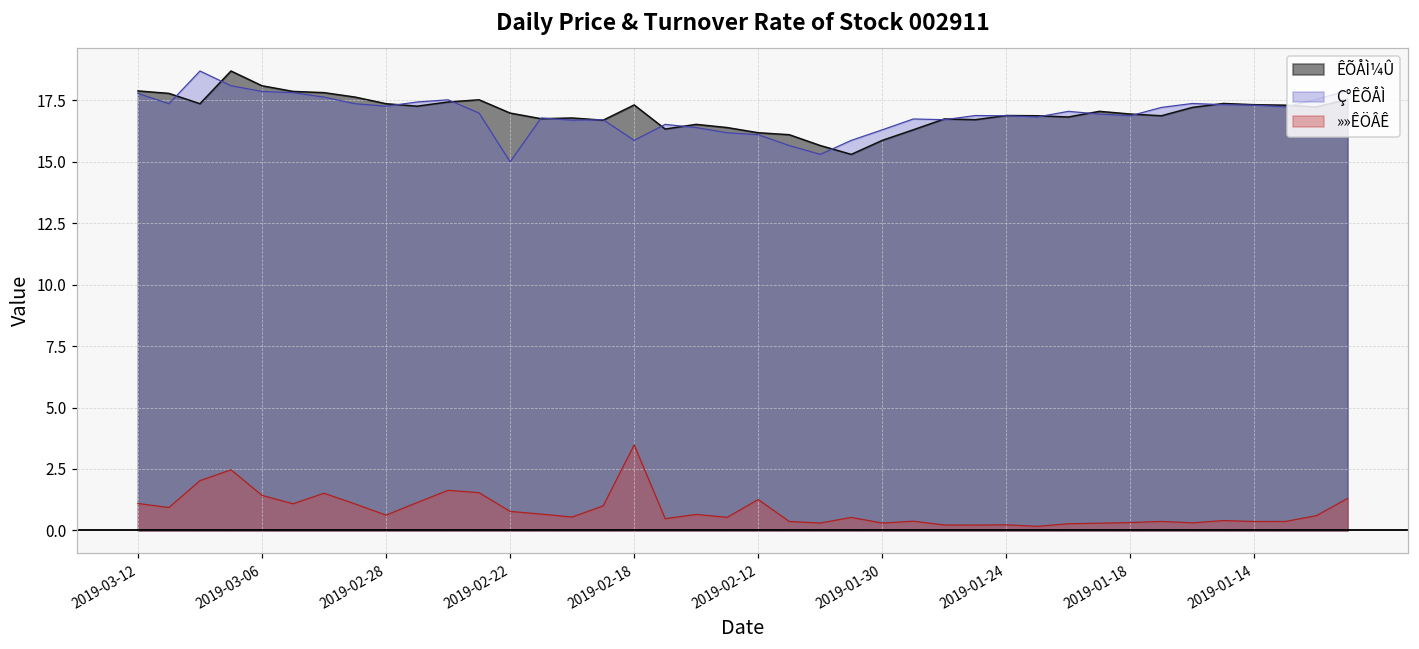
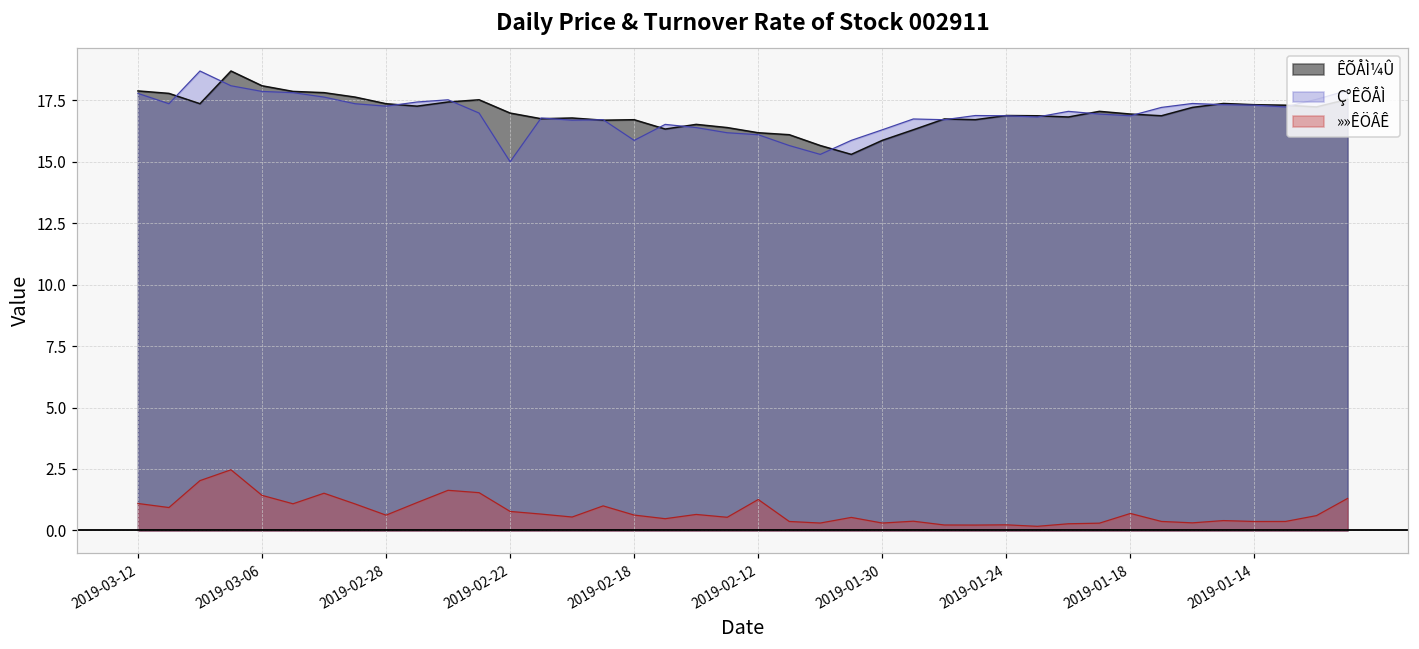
ÊÕÅÌ¼Û, 2019-02-18: 17.3 -> 16.7
»»ÊÖÂÊ, 2019-02-18: 3.5 -> 0.6
»»ÊÖÂÊ, 2019-01-18: 0.3 -> 0.7
